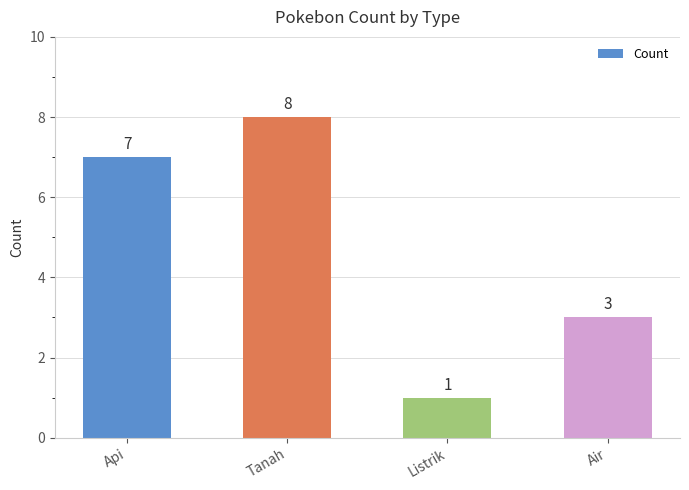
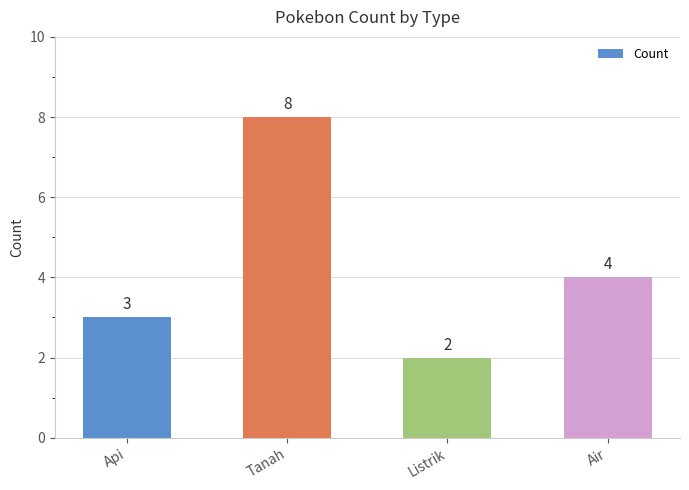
Api: 7 -> 3
Listrik: 1 -> 2
Air: 3 -> 4
